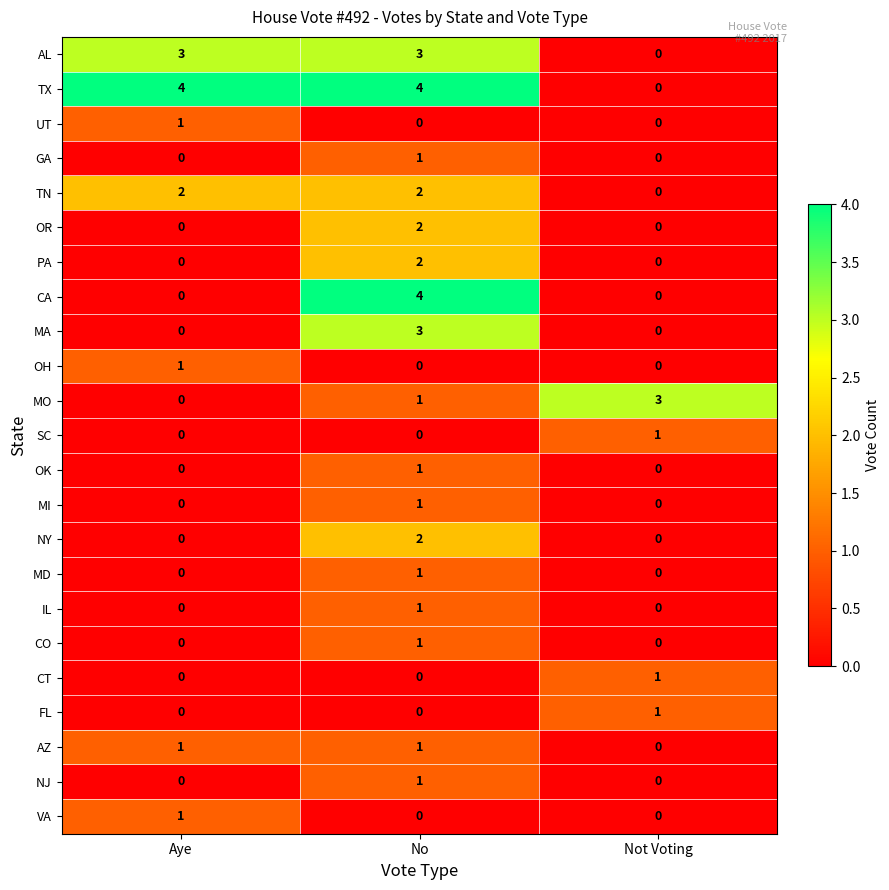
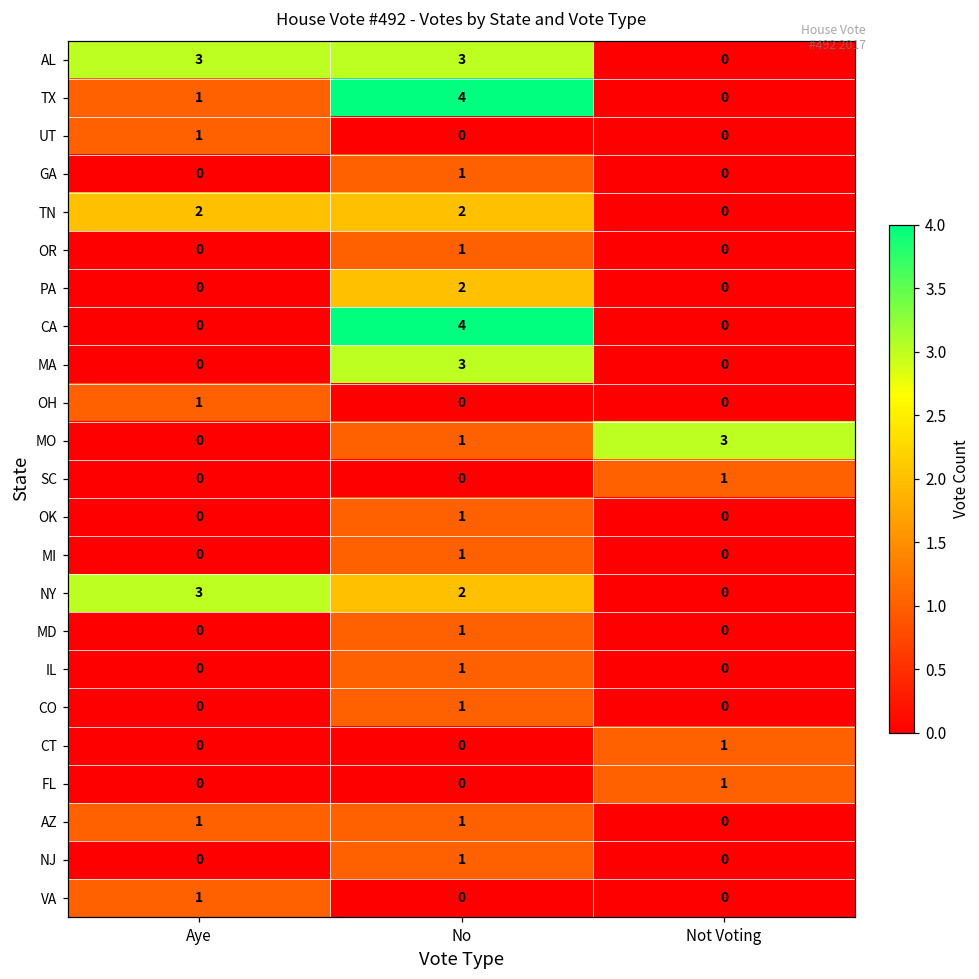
TX, Aye: 4 -> 1
OR, No: 2 -> 1
NY, Aye: 0 -> 3
